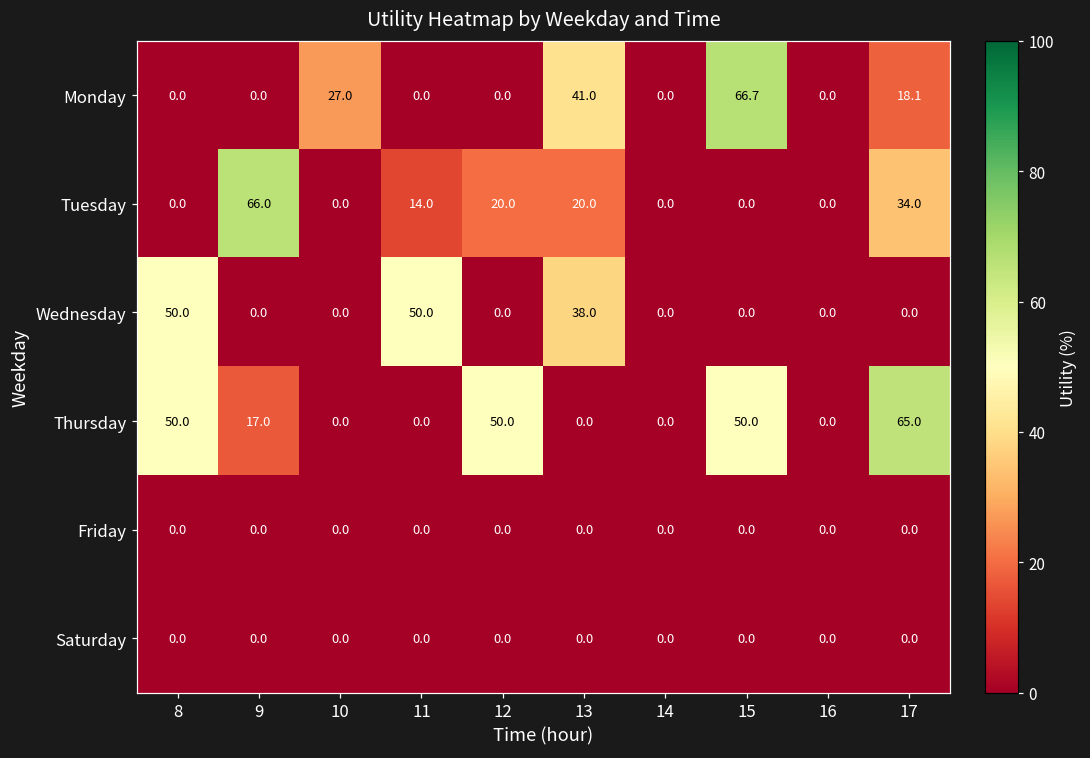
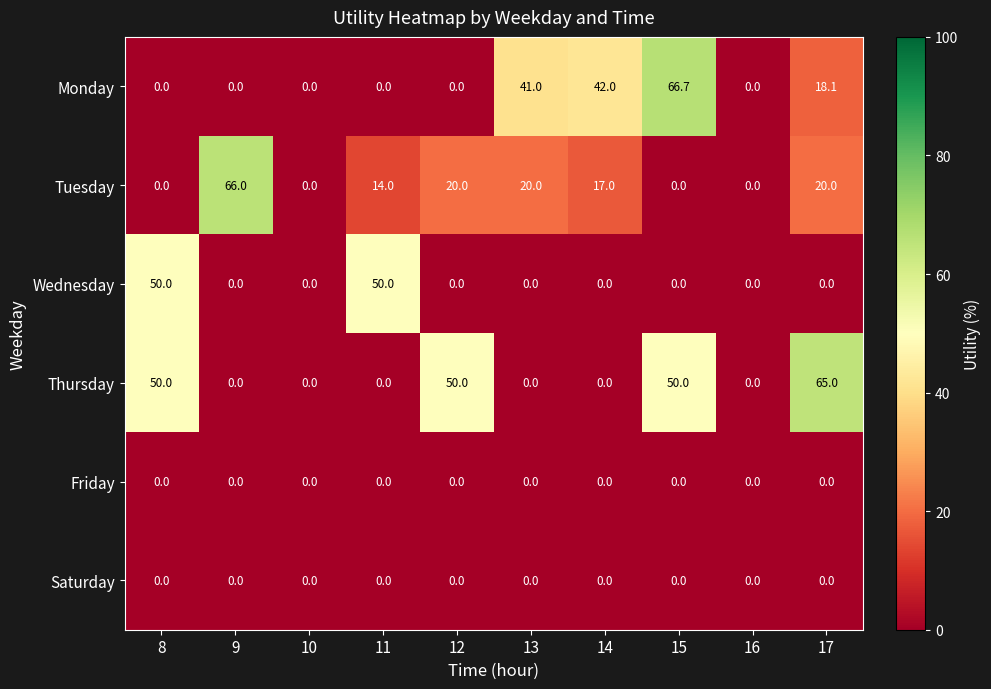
Monday, 10: 27.0 -> 0.0
Monday, 14: 0.0 -> 42.0
Tuesday, 14: 0.0 -> 17.0
Tuesday, 17: 34.0 -> 20.0
Wednesday, 13: 38.0 -> 0.0
Thursday, 9: 17.0 -> 0.0
